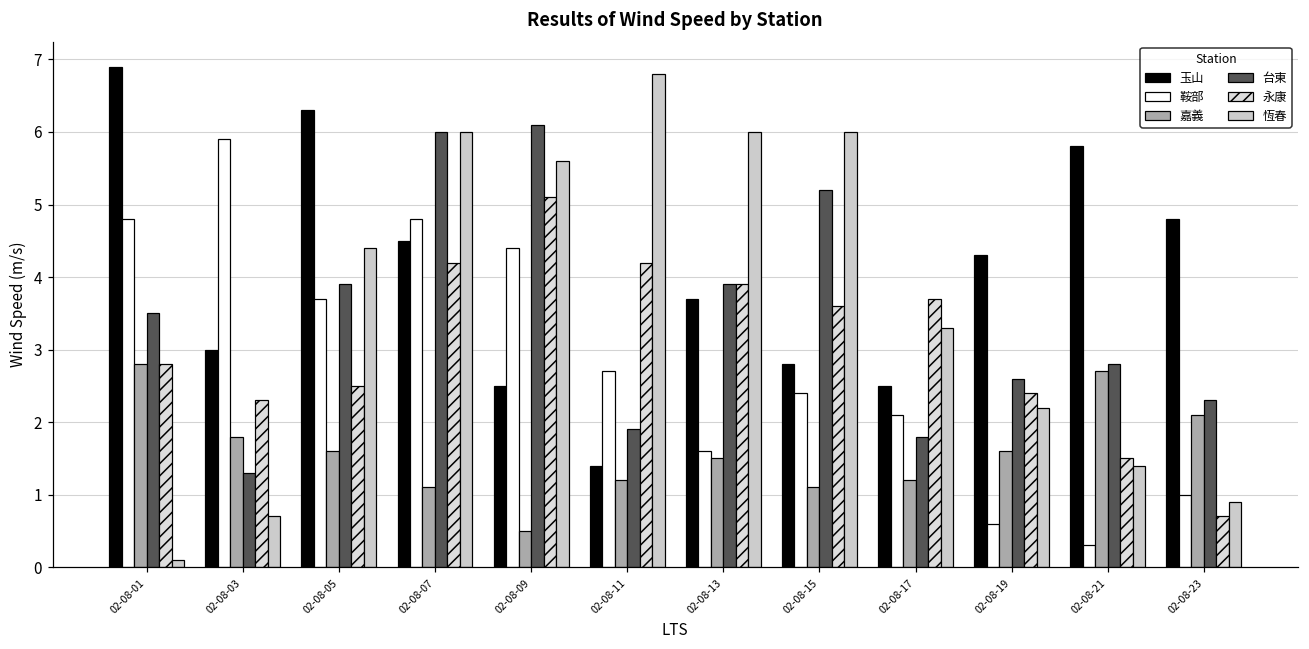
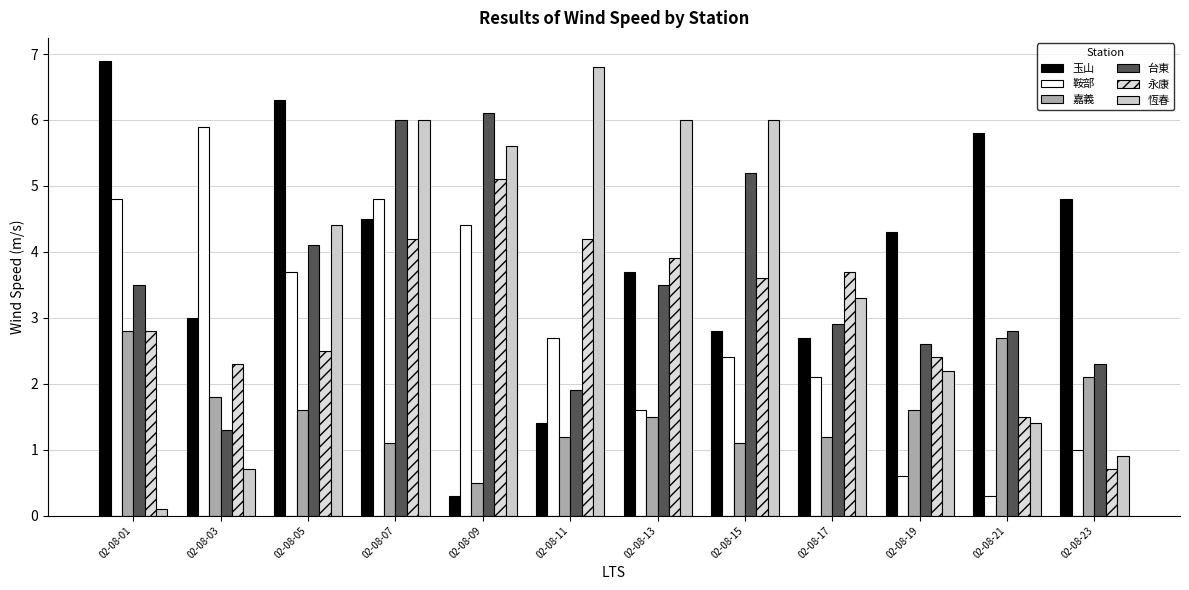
台東, 02-08-05: 3.9 -> 4.1
玉山, 02-08-09: 2.5 -> 0.3
台東, 02-08-13: 3.9 -> 3.5
玉山, 02-08-17: 2.5 -> 2.7
台東, 02-08-17: 1.8 -> 2.9
